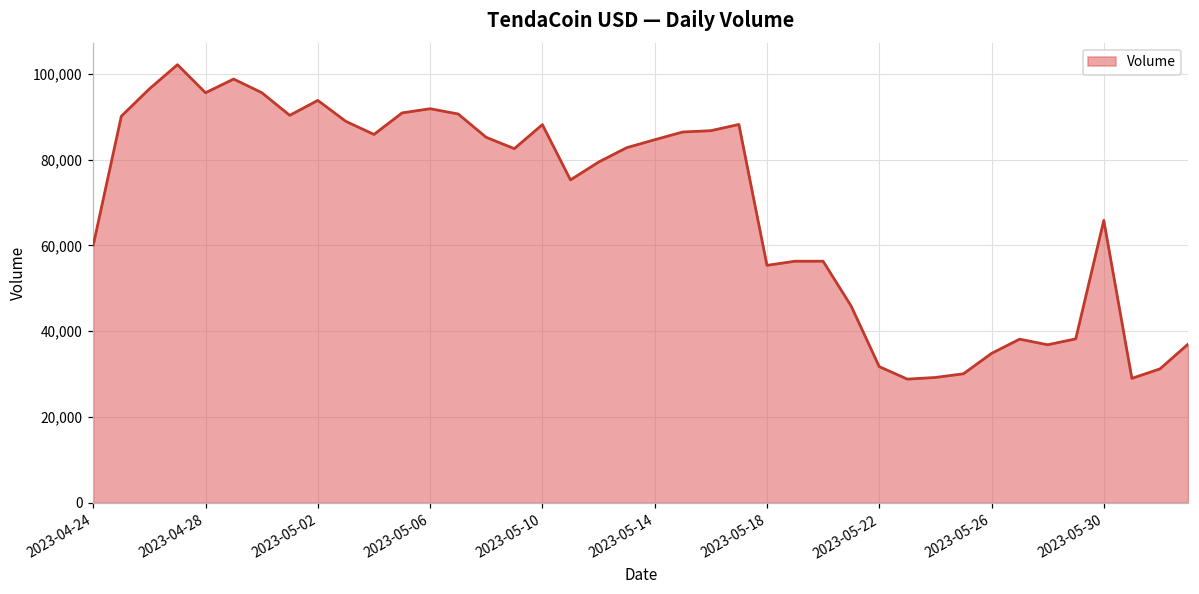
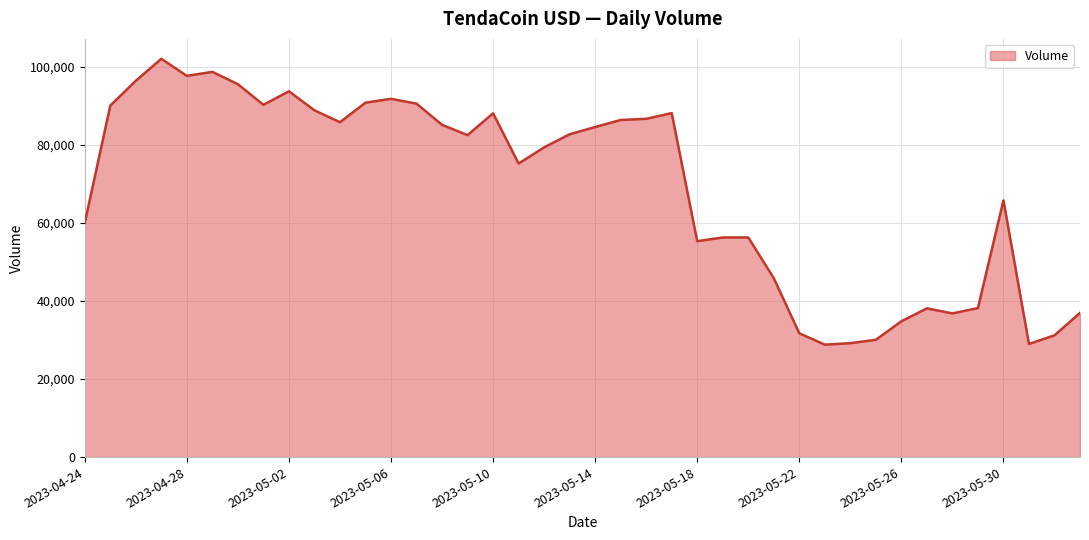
2023-04-28: 96,000 -> 98,000
